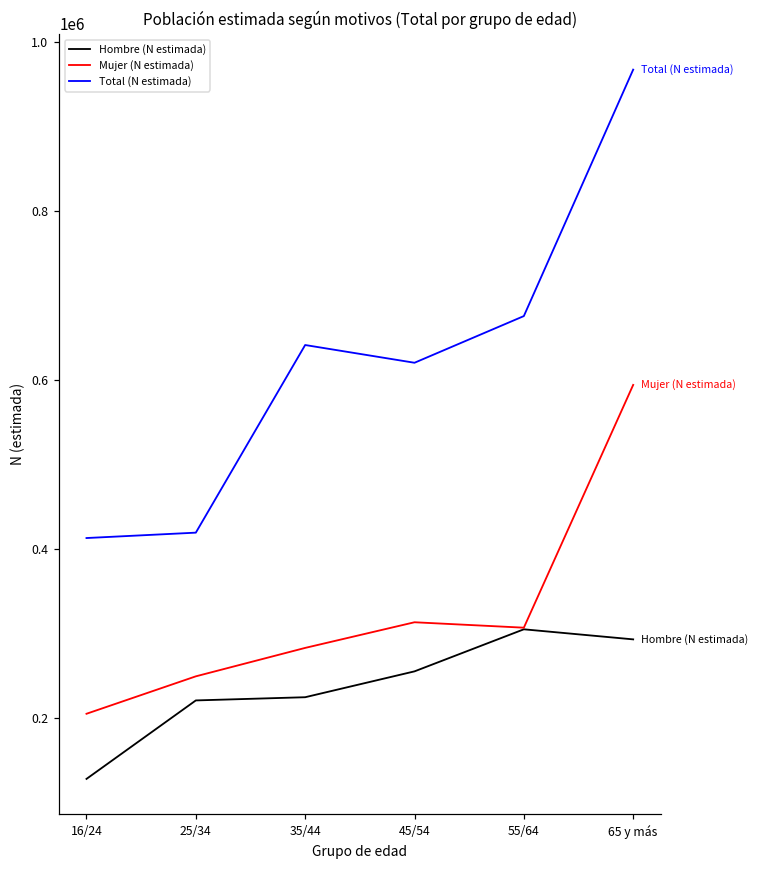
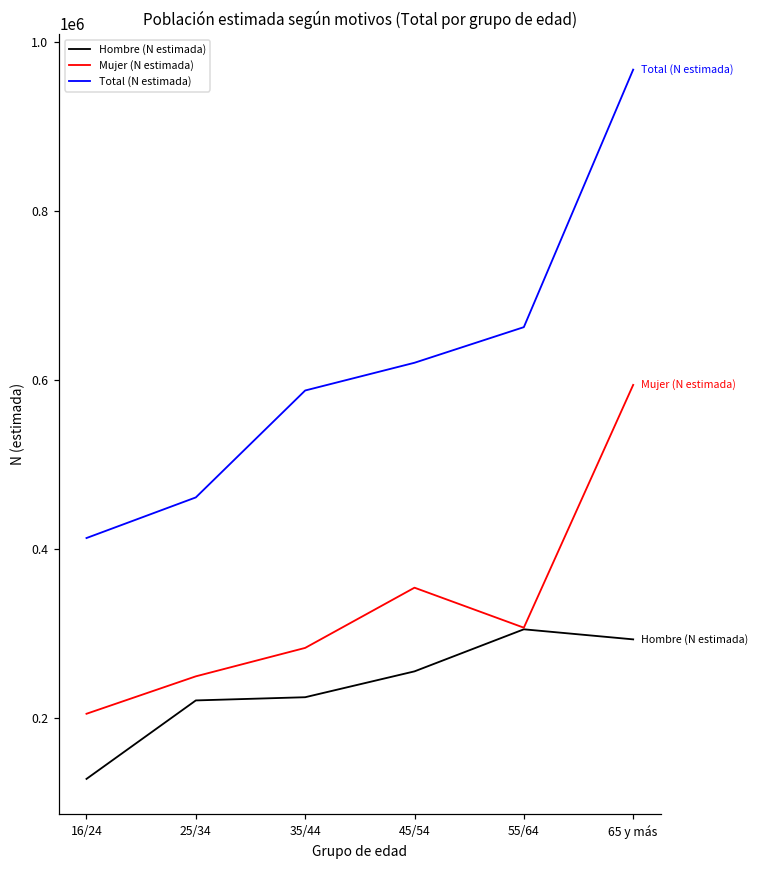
Total (N estimada), 25/34: 420000 -> 460000
Total (N estimada), 35/44: 640000 -> 590000
Mujer (N estimada), 45/54: 310000 -> 350000
Total (N estimada), 55/64: 680000 -> 660000
